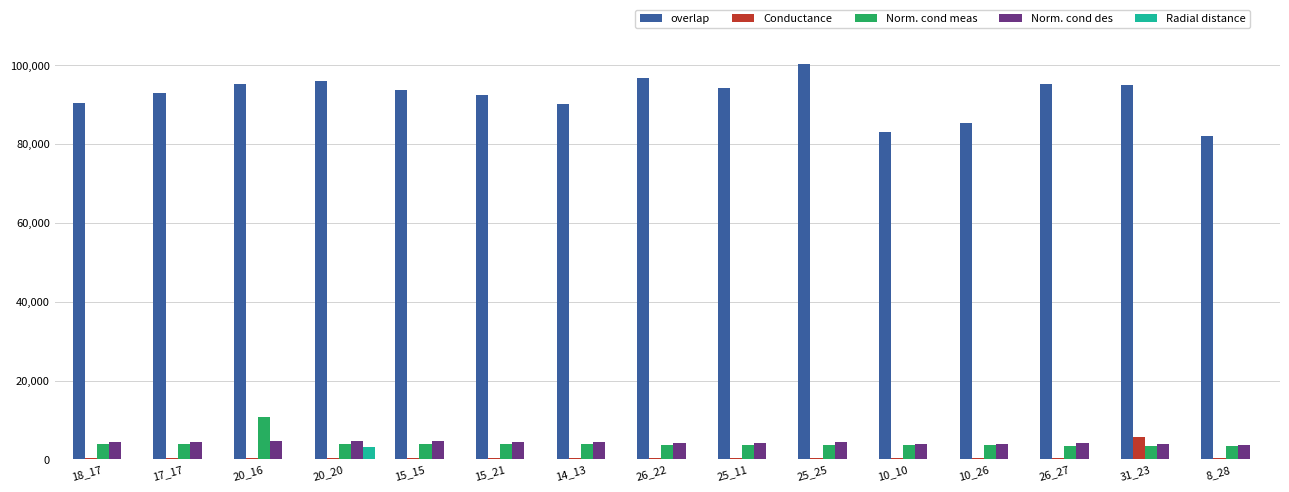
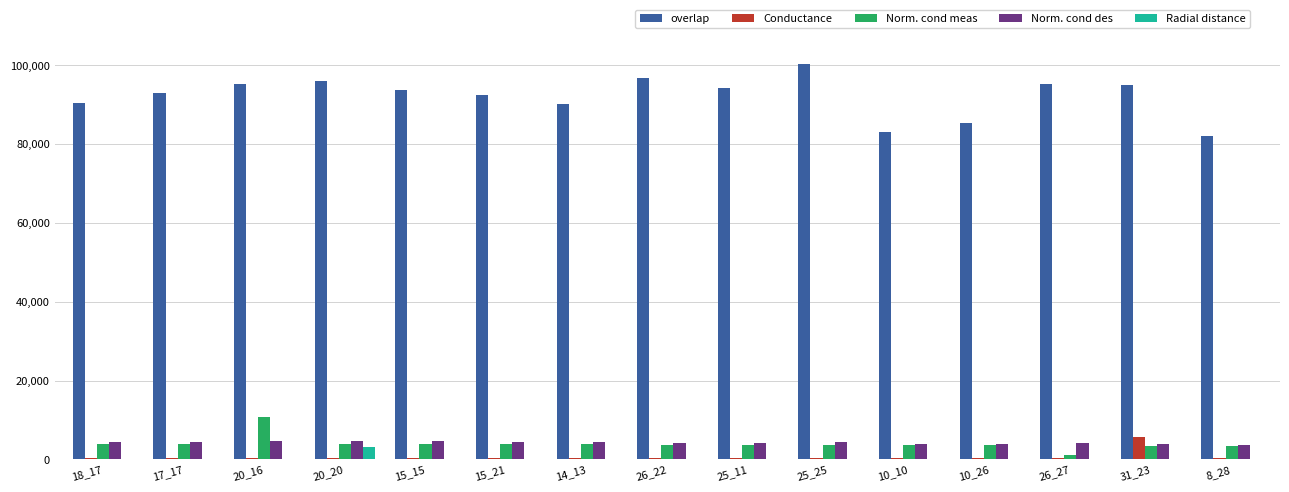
Norm. cond meas, 26_27: 3,000 -> 1,000
